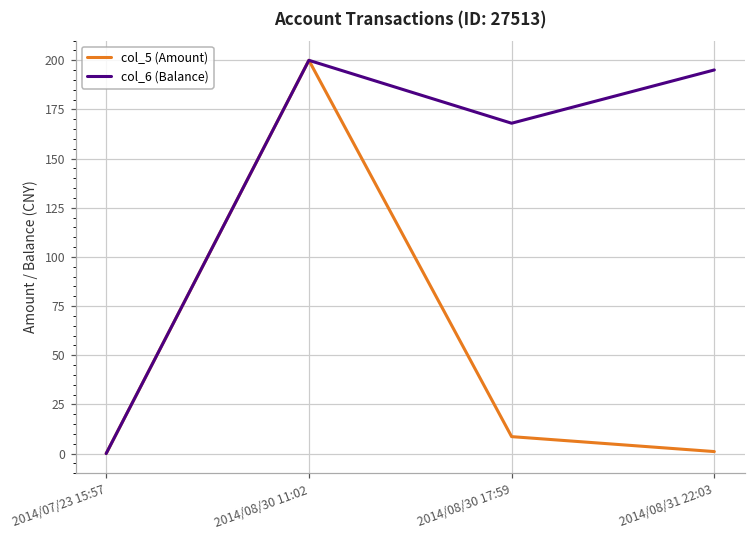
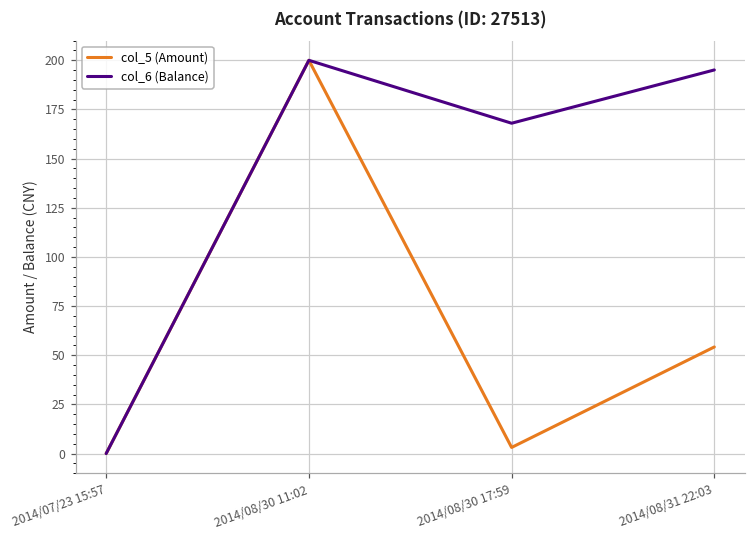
col_5 (Amount), 2014/08/30 17:59: 9 -> 3
col_5 (Amount), 2014/08/31 22:03: 1 -> 54
